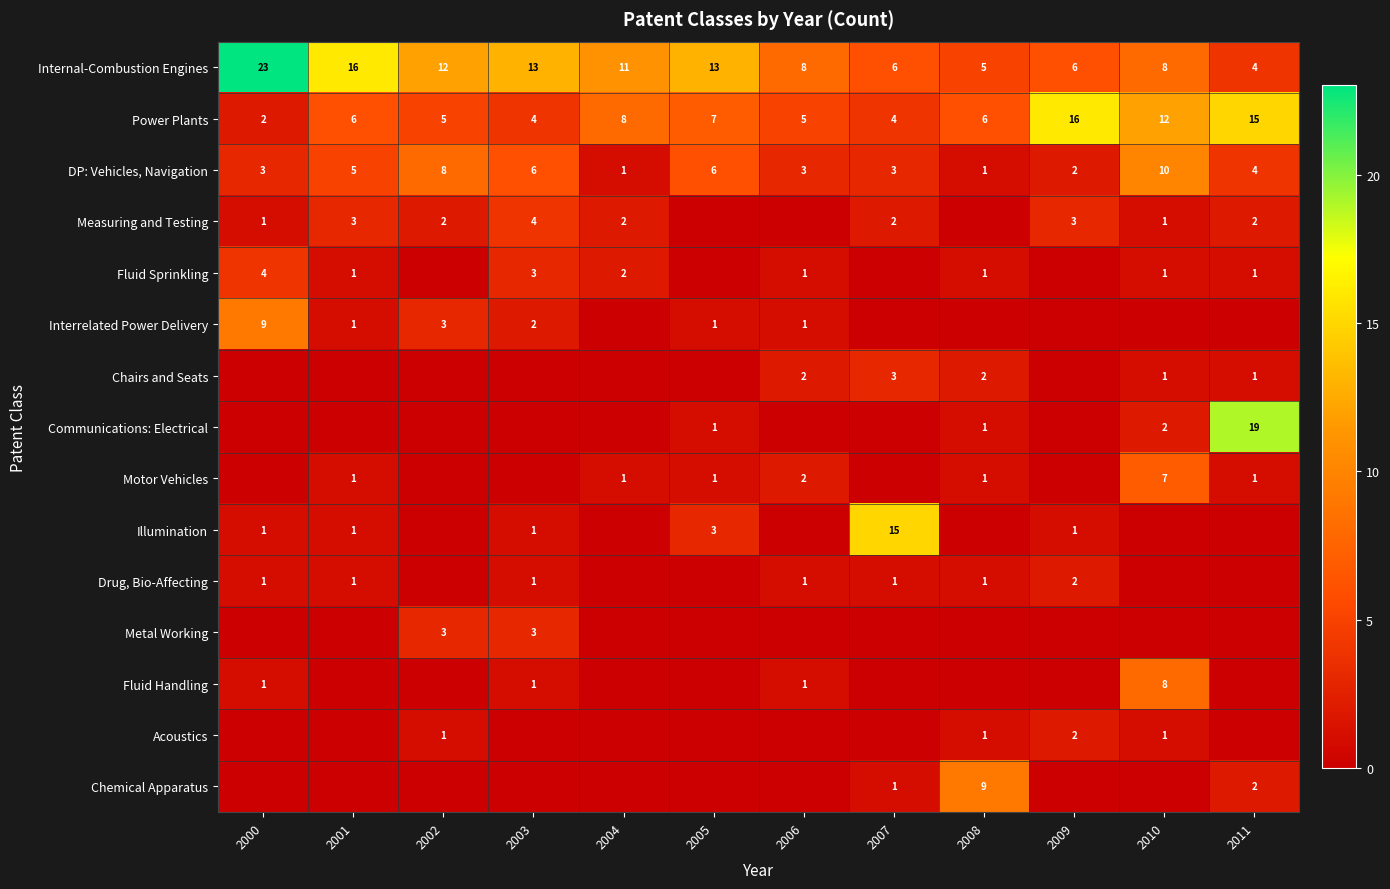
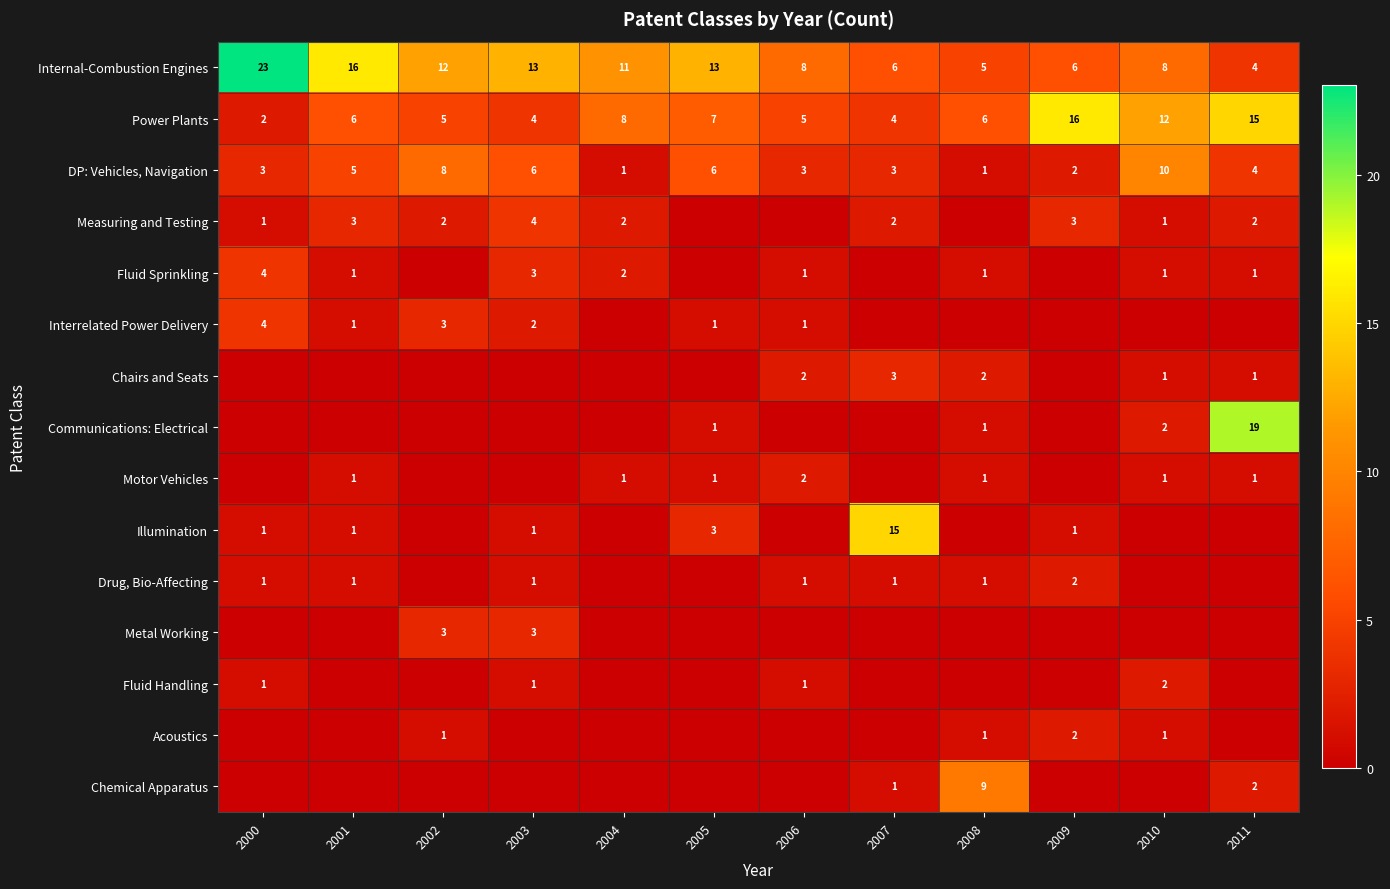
Interrelated Power Delivery, 2000: 9 -> 4
Motor Vehicles, 2010: 7 -> 1
Fluid Handling, 2010: 8 -> 2
